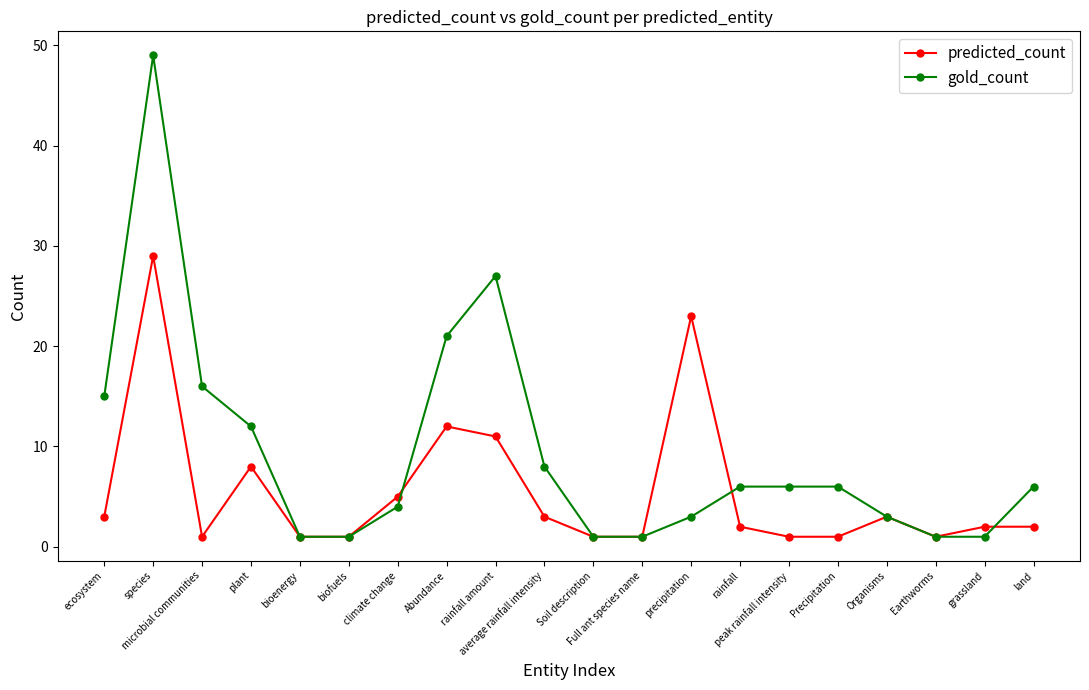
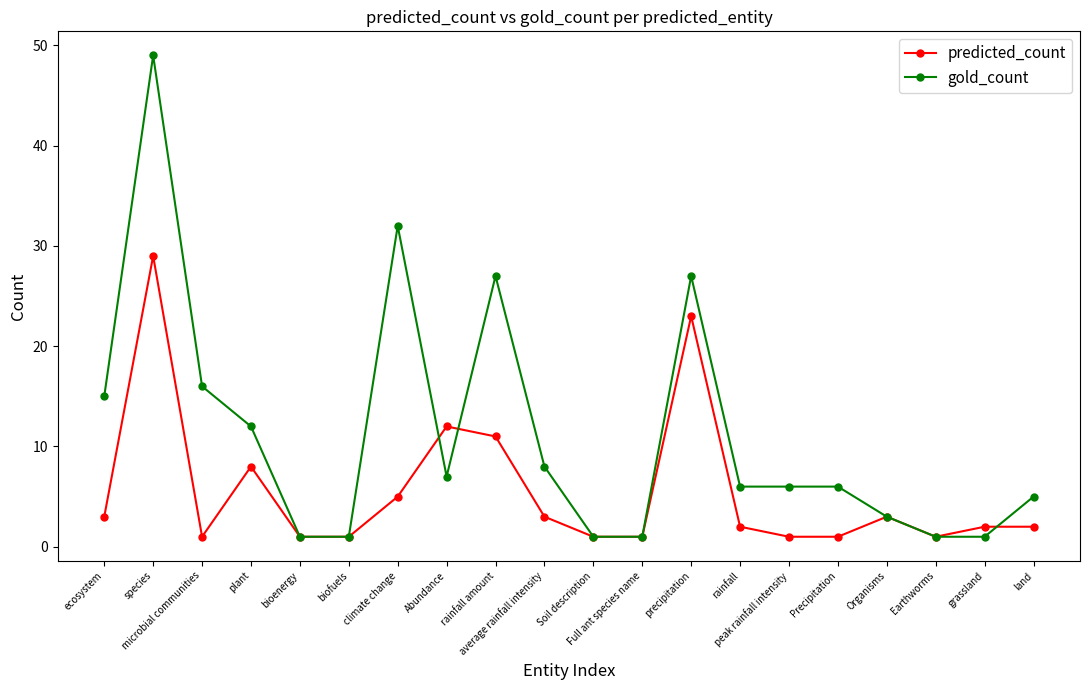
gold_count, climate change: 4 -> 32
gold_count, Abundance: 21 -> 7
gold_count, precipitation: 3 -> 27
gold_count, land: 6 -> 5
